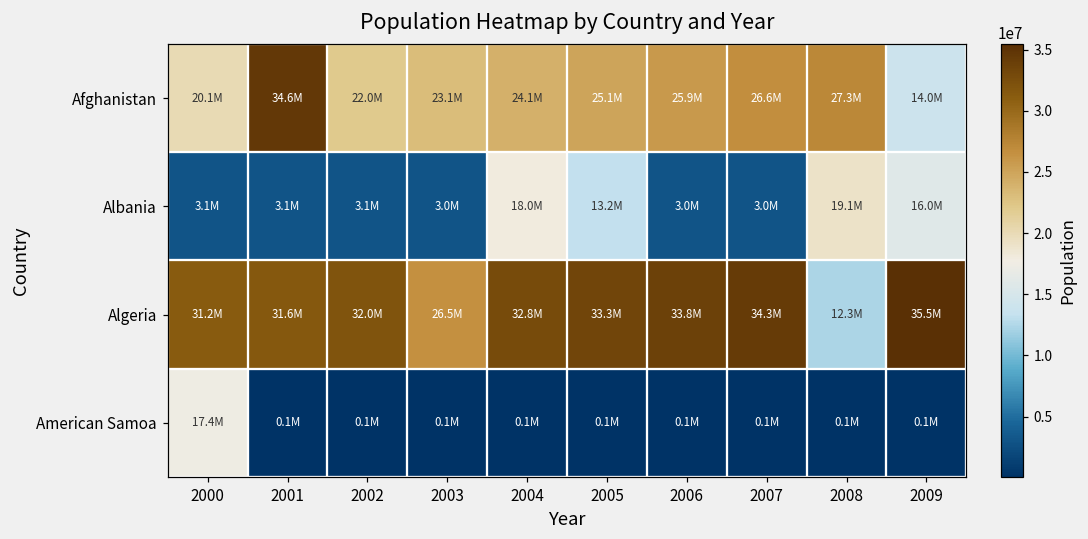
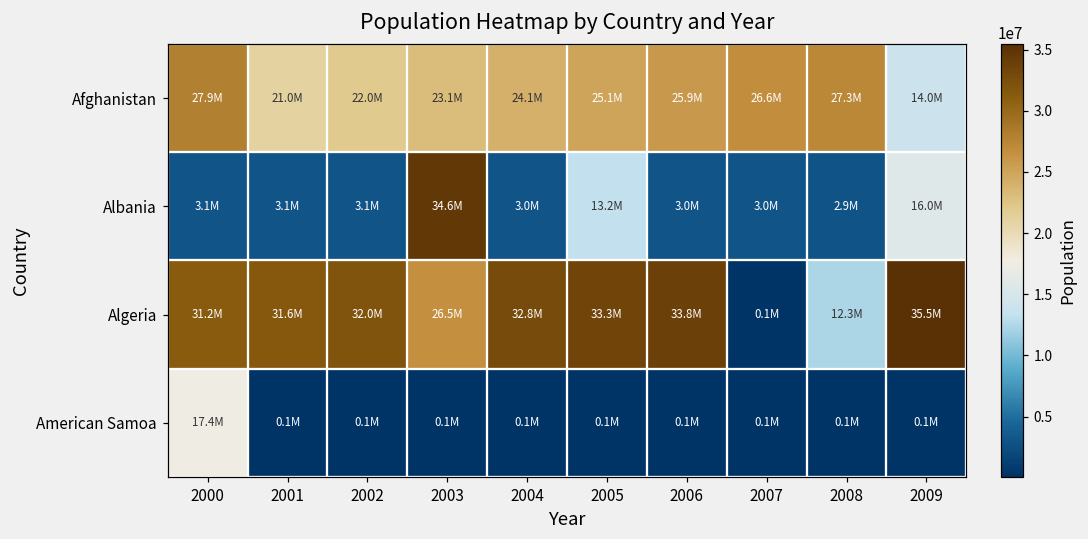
Afghanistan, 2000: 20.1M -> 27.9M
Afghanistan, 2001: 34.6M -> 21.0M
Albania, 2003: 3.0M -> 34.6M
Albania, 2004: 18.0M -> 3.0M
Albania, 2008: 19.1M -> 2.9M
Algeria, 2007: 34.3M -> 0.1M
